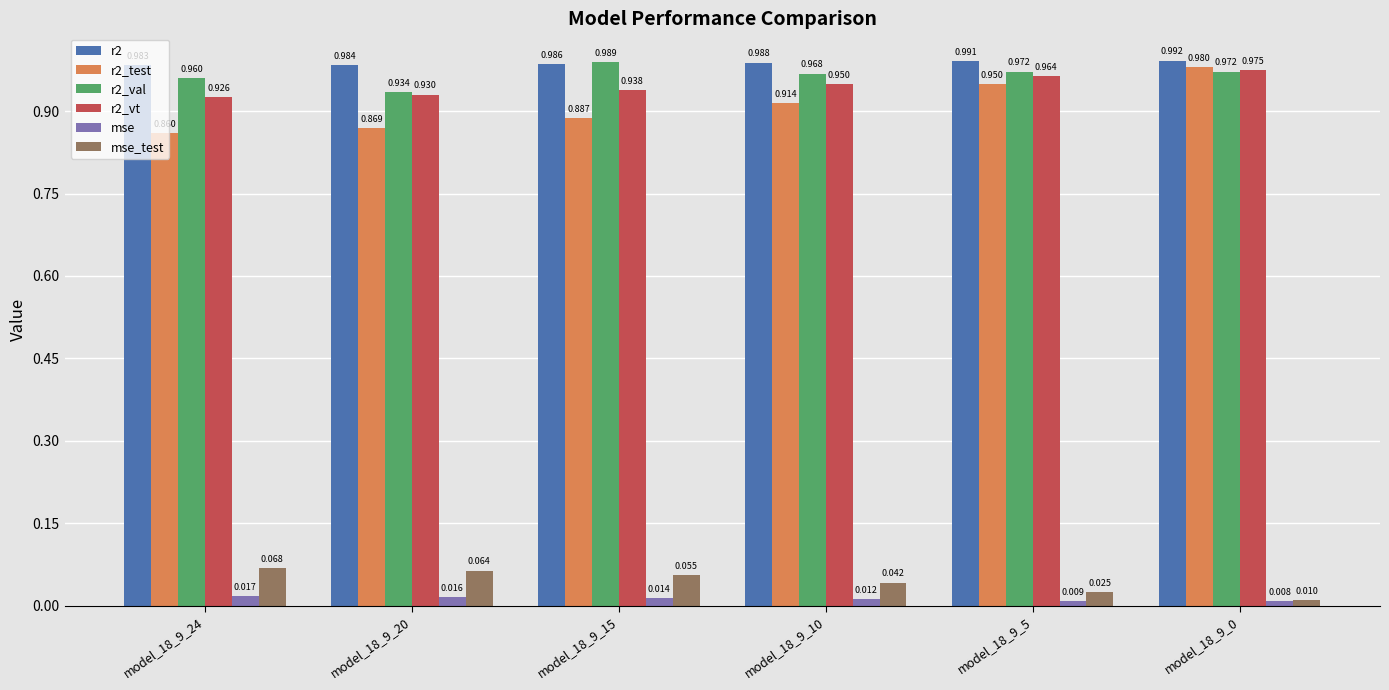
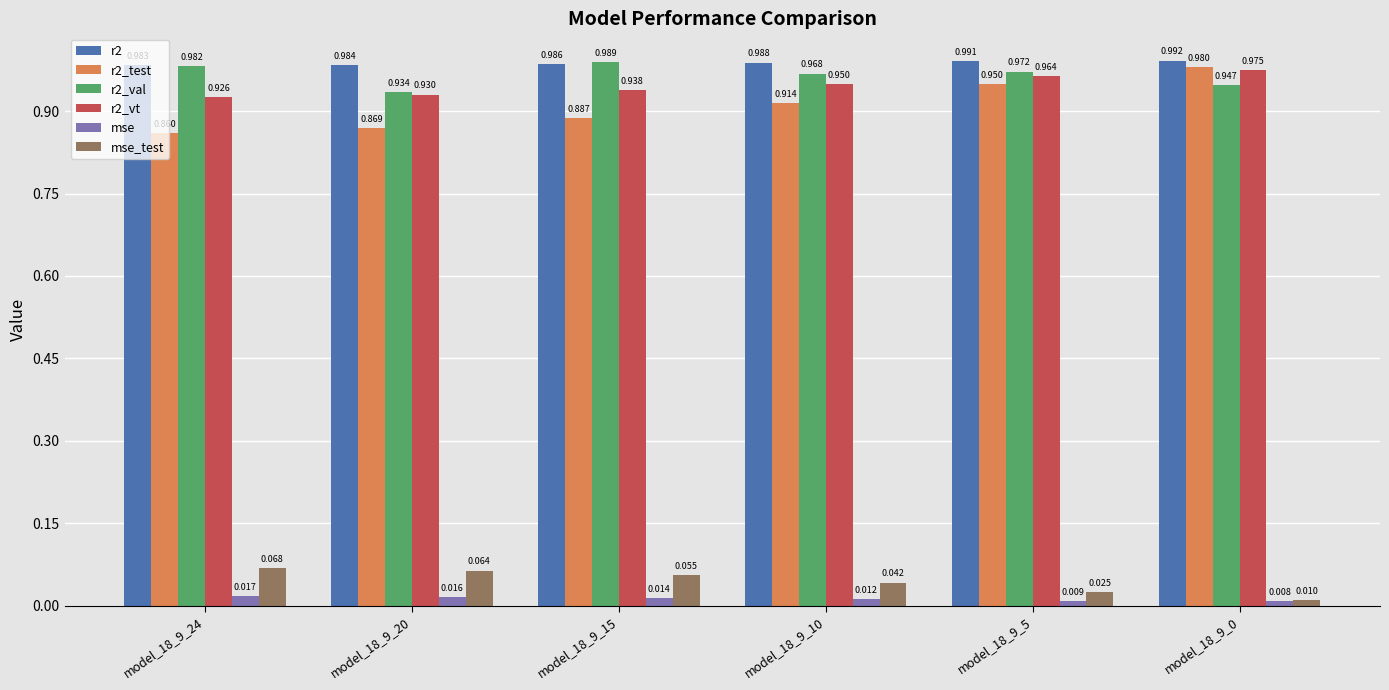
r2_val, model_18_9_24: 0.960 -> 0.982
r2_val, model_18_9_0: 0.972 -> 0.947
